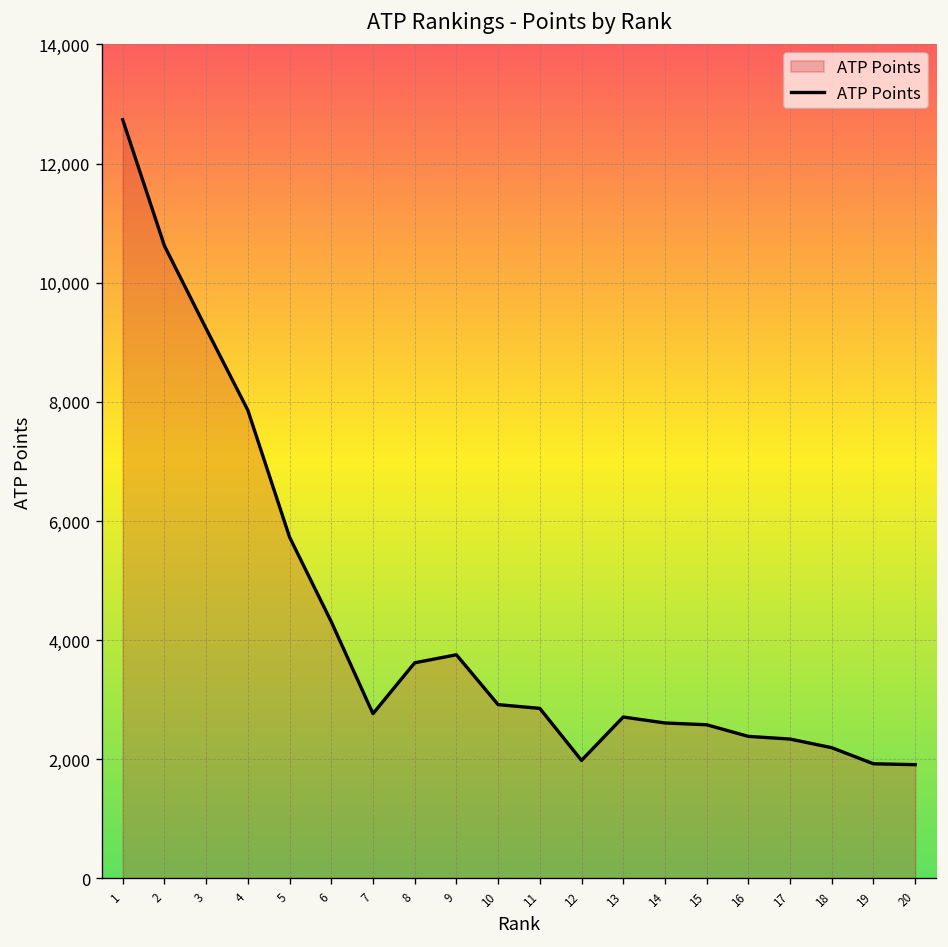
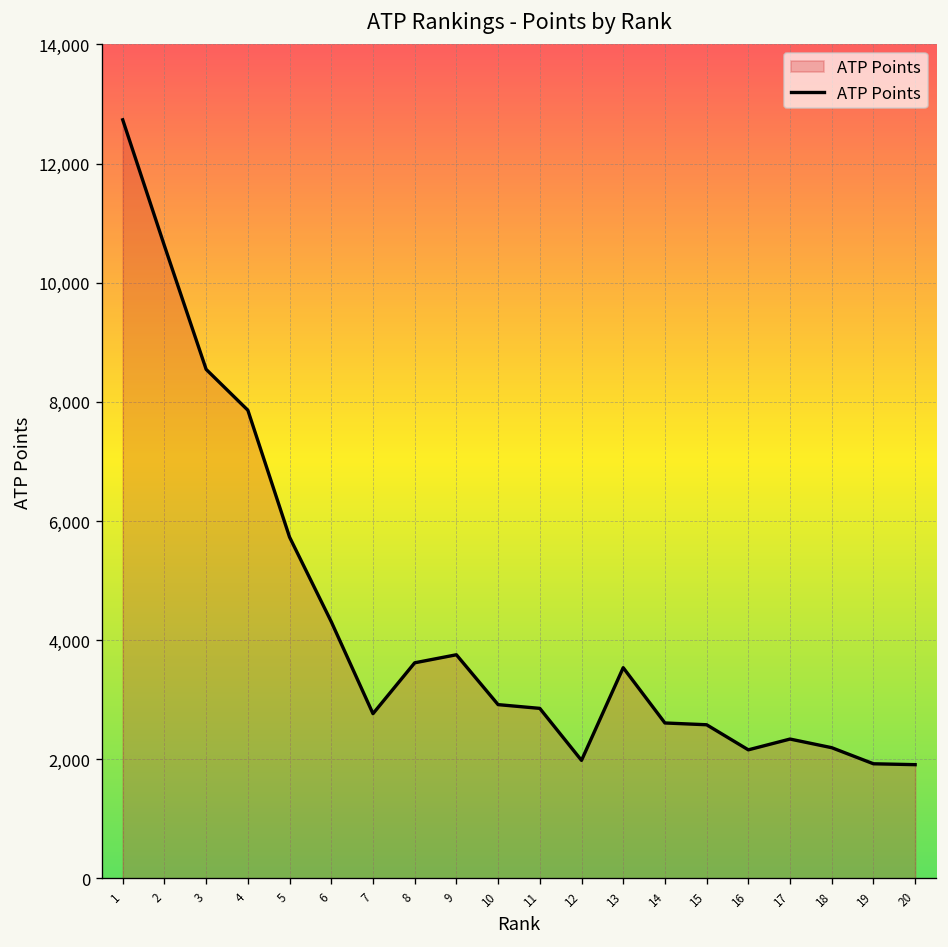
3: 9,200 -> 8,500
13: 2,700 -> 3,500
16: 2,400 -> 2,200
